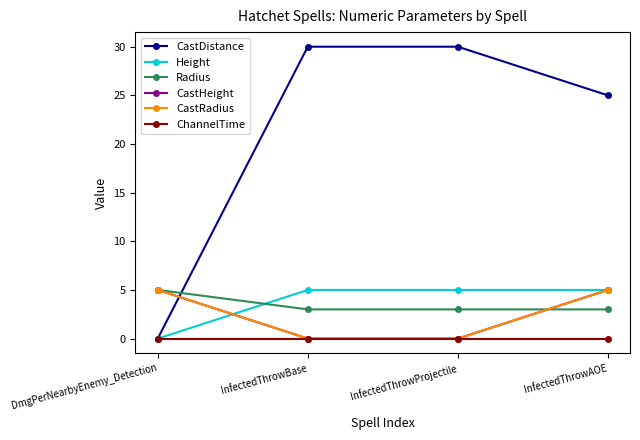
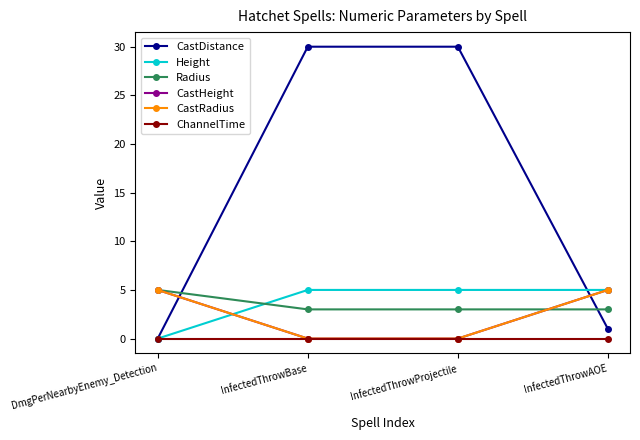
CastDistance, InfectedThrowAOE: 25 -> 1
